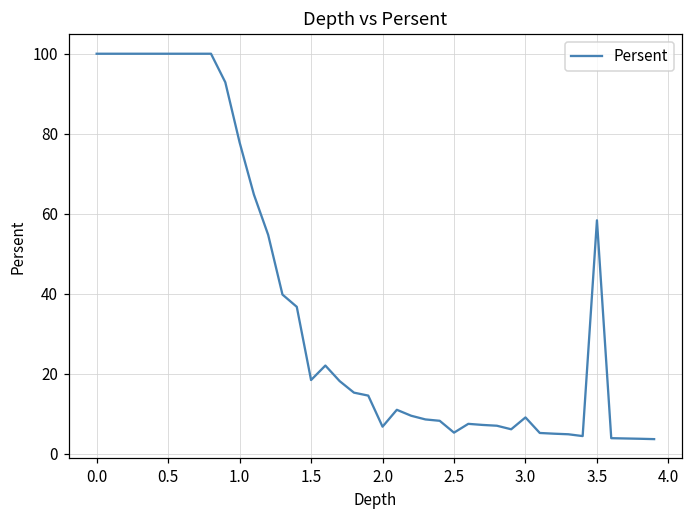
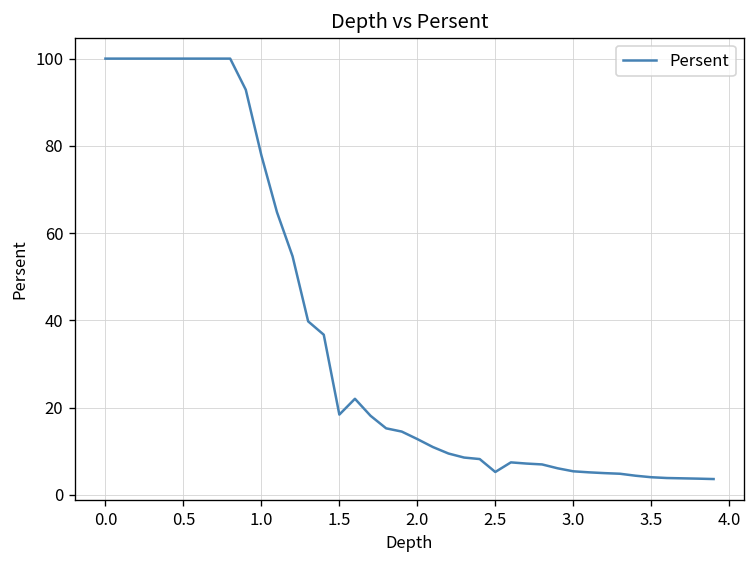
2.0: 7 -> 13
3.0: 9 -> 5
3.5: 58 -> 4
